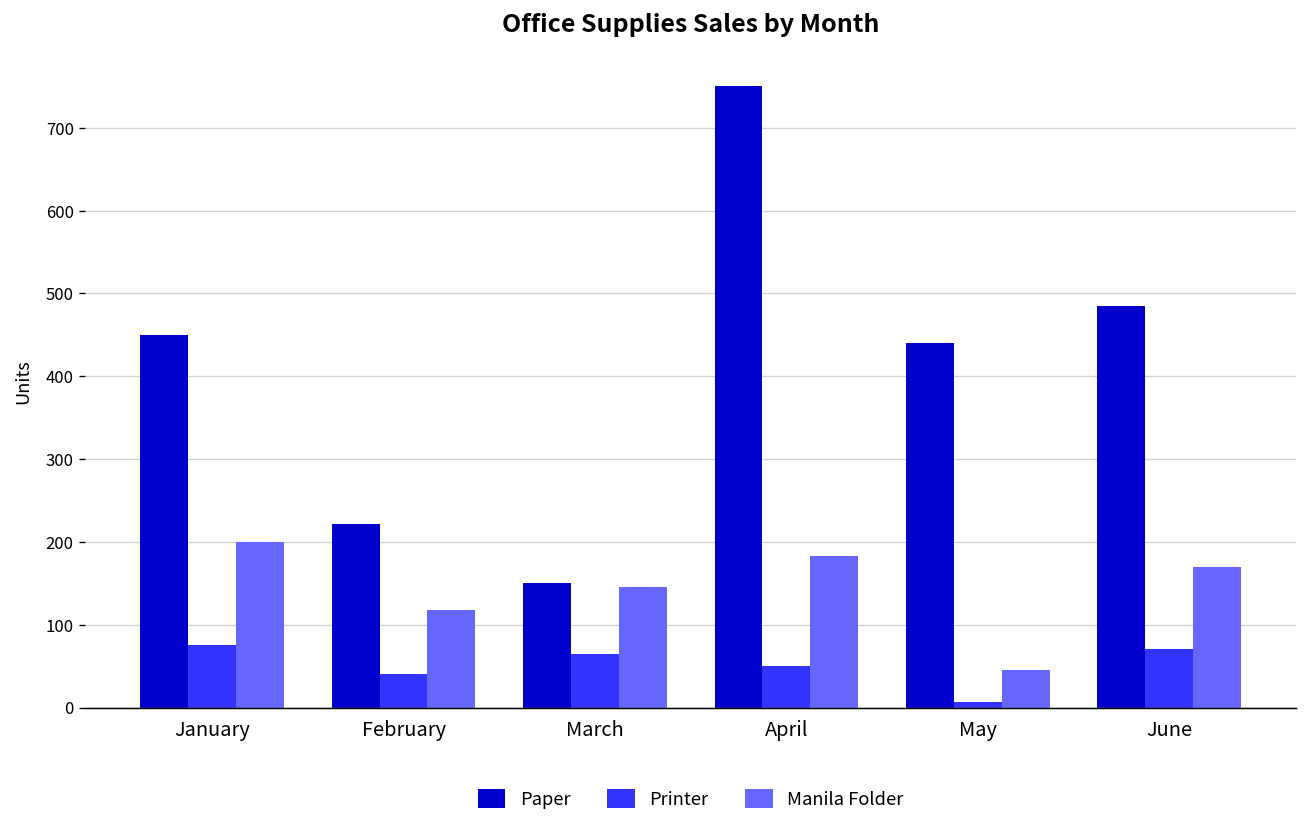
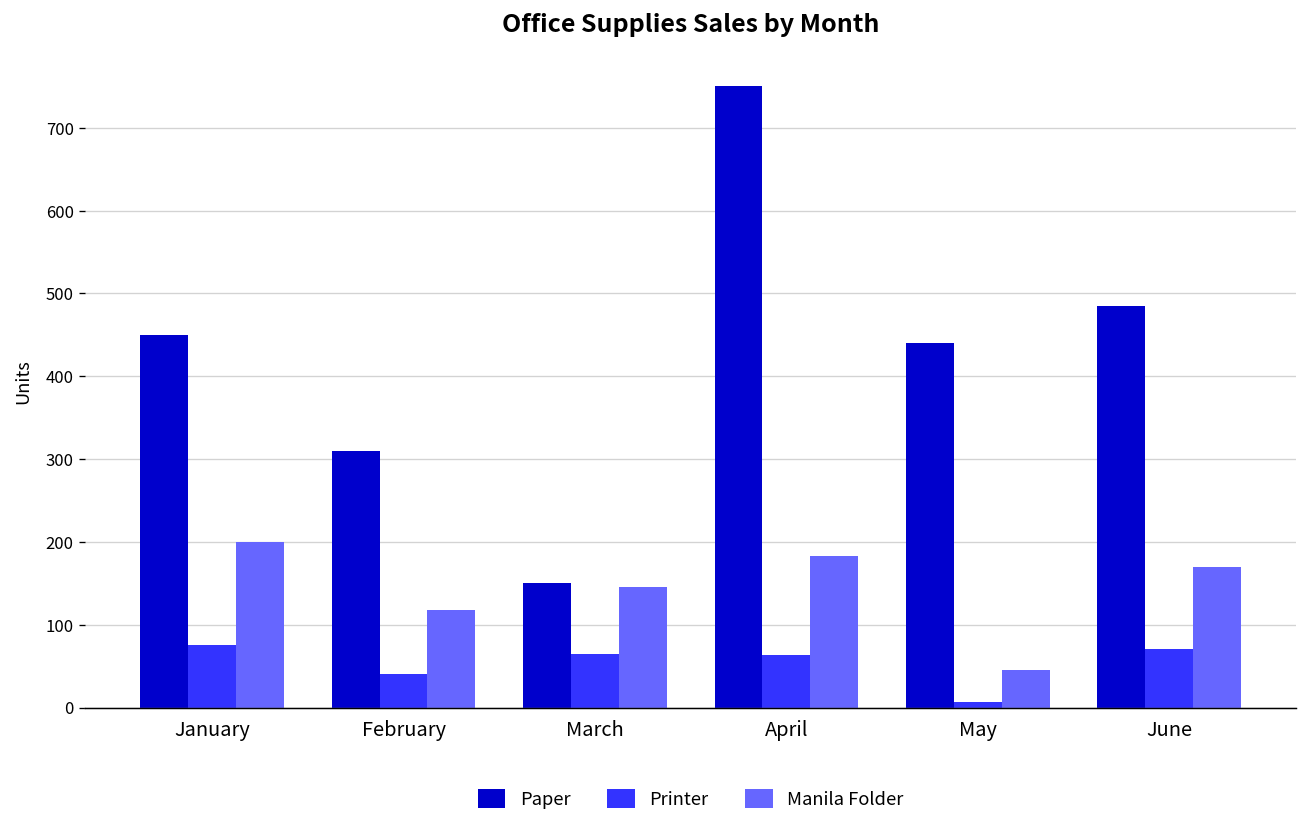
Paper, February: 220 -> 310
Printer, April: 50 -> 60
